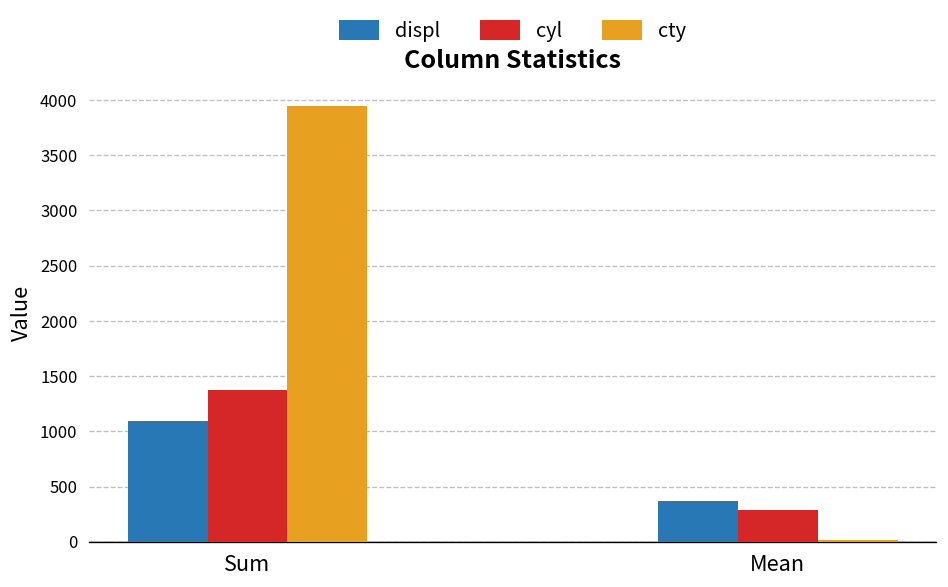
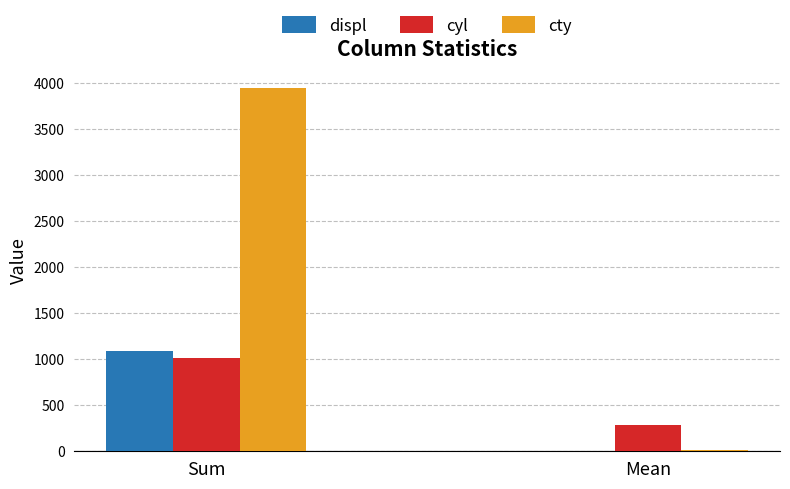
cyl, Sum: 1400 -> 1000
displ, Mean: 400 -> 0
